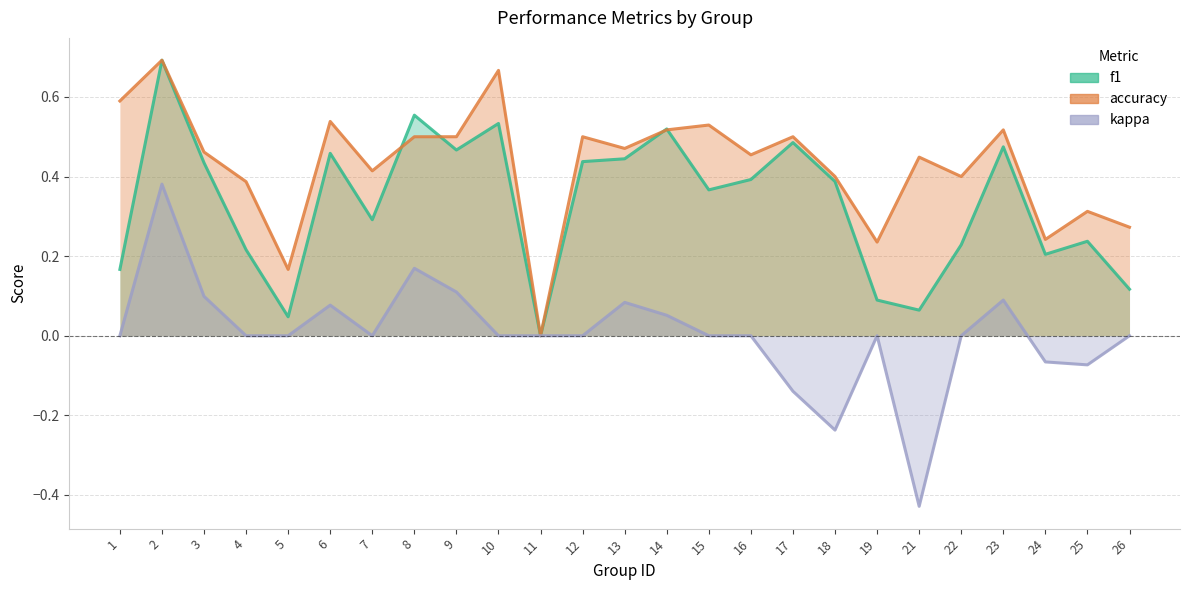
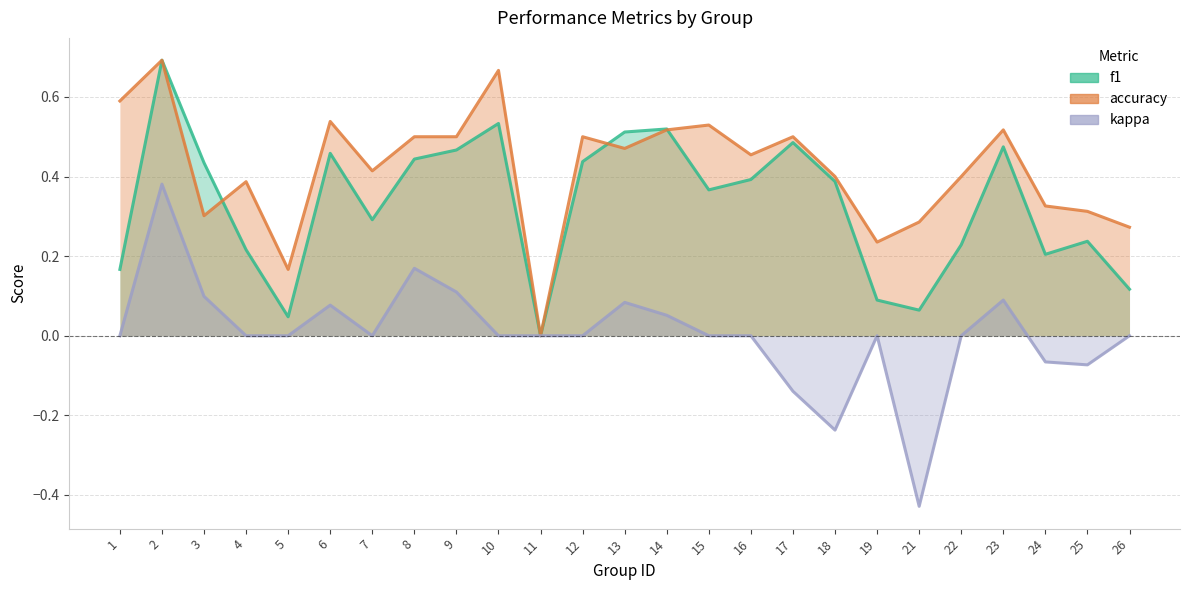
accuracy, 3: 0.46 -> 0.30
f1, 8: 0.55 -> 0.44
f1, 13: 0.44 -> 0.51
accuracy, 21: 0.45 -> 0.29
accuracy, 24: 0.24 -> 0.33
